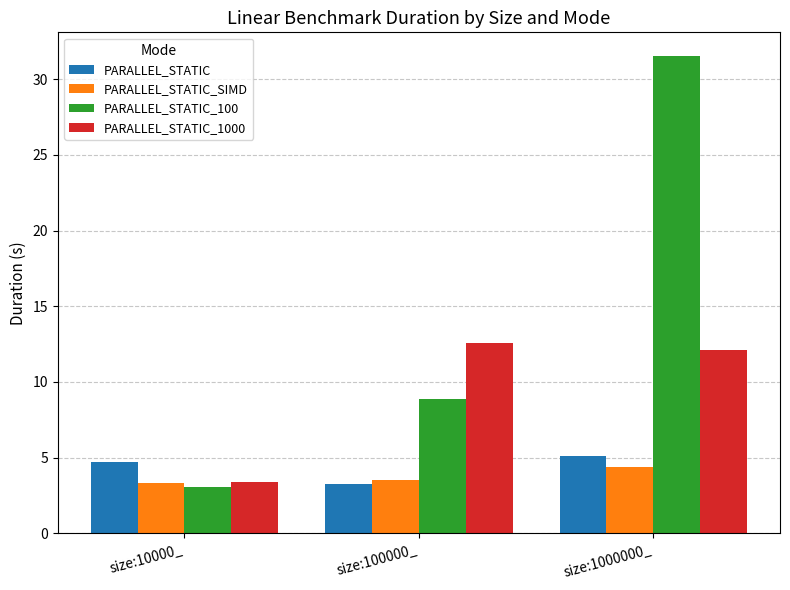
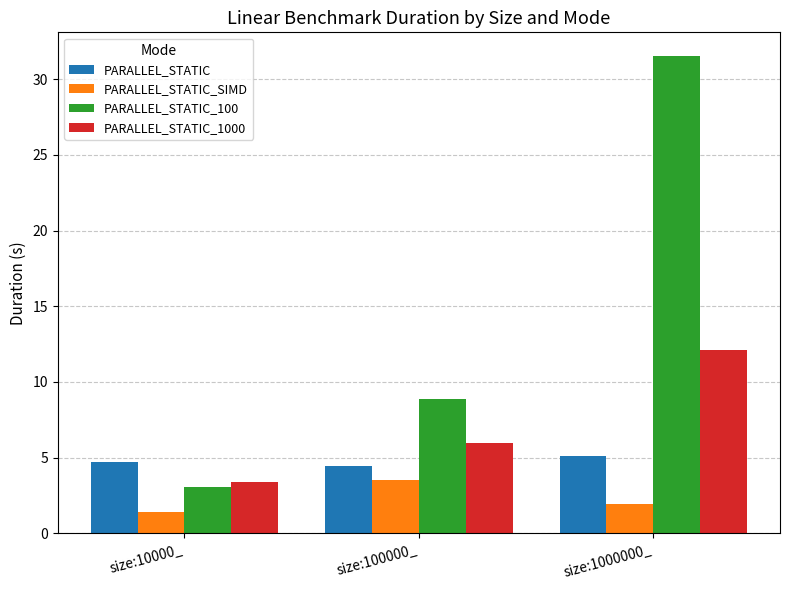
PARALLEL_STATIC_SIMD, size:10000_: 3.3 -> 1.4
PARALLEL_STATIC, size:100000_: 3.3 -> 4.4
PARALLEL_STATIC_1000, size:100000_: 12.6 -> 6.0
PARALLEL_STATIC_SIMD, size:1000000_: 4.4 -> 1.9
